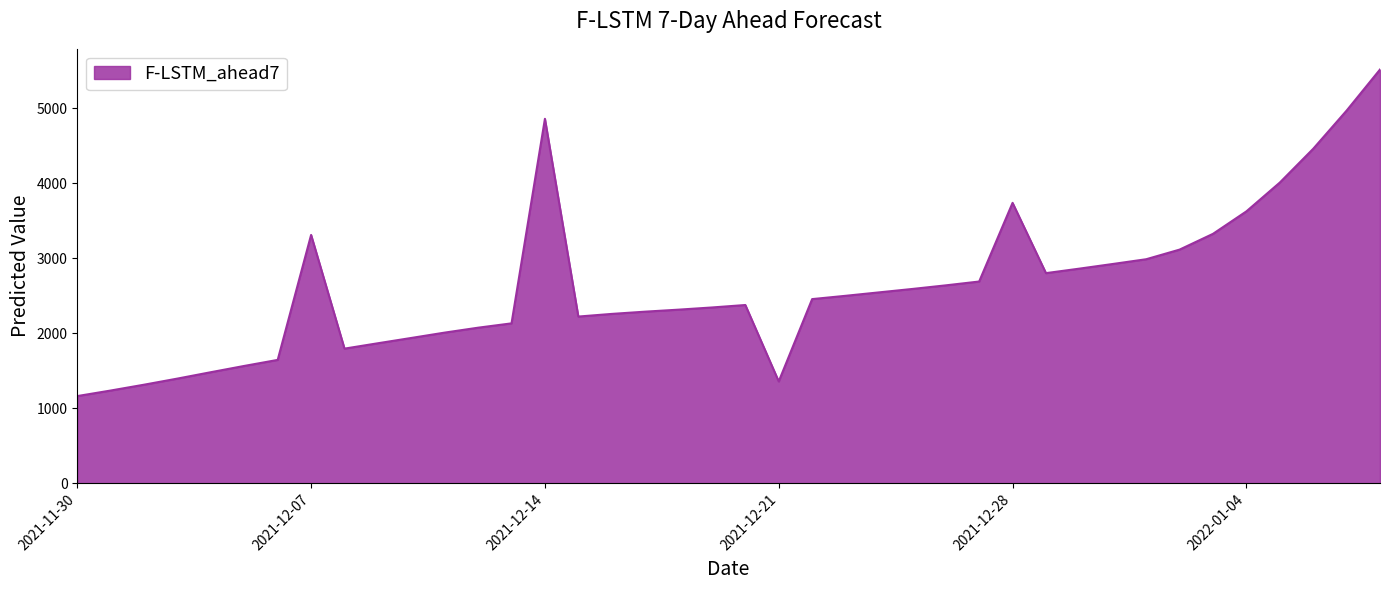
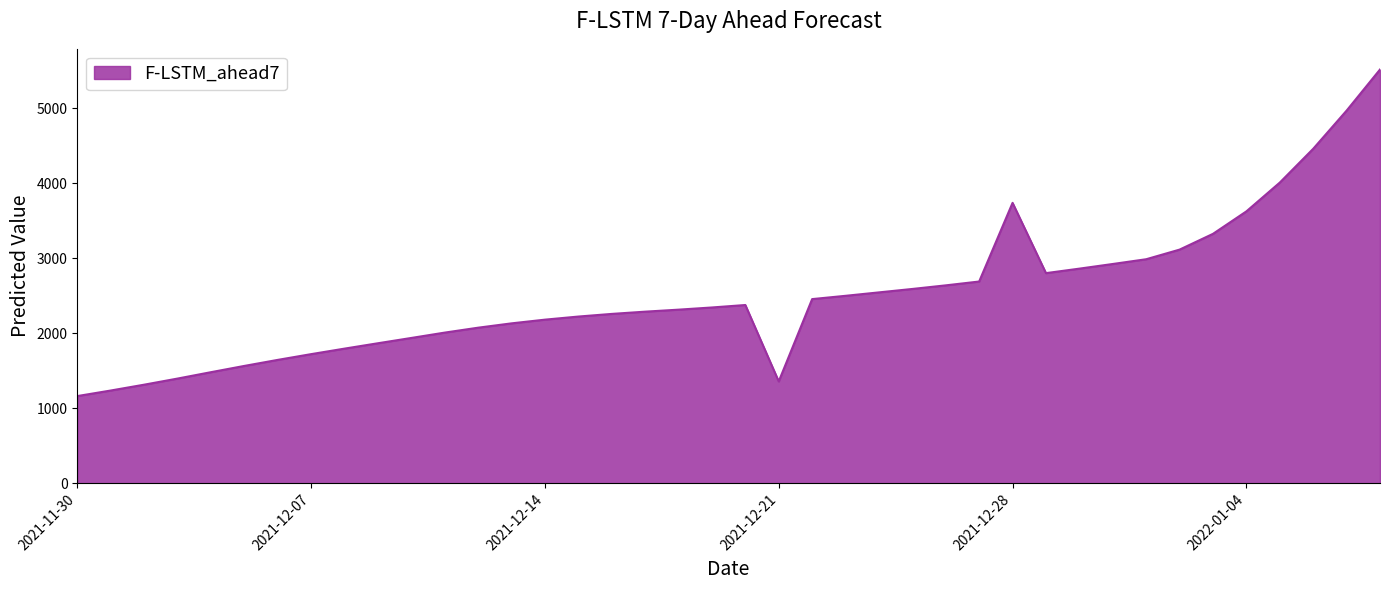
2021-12-07: 3300 -> 1700
2021-12-14: 4900 -> 2200
